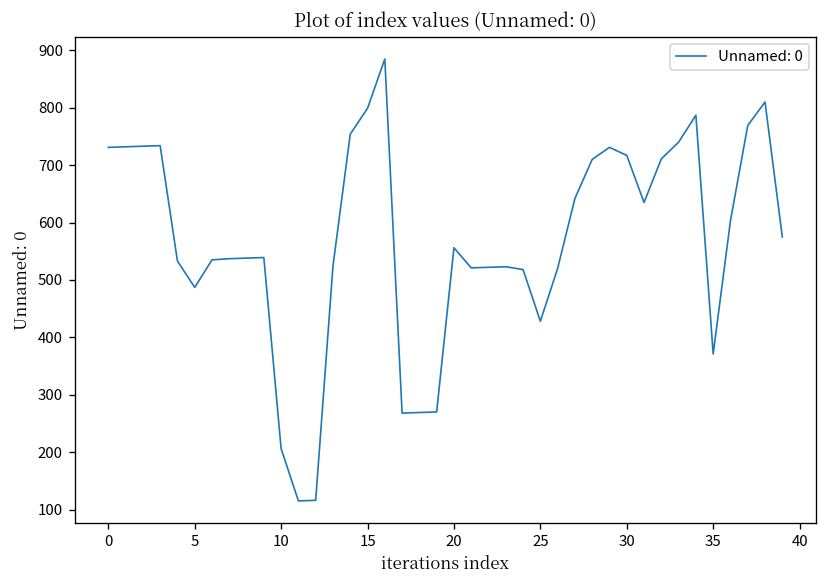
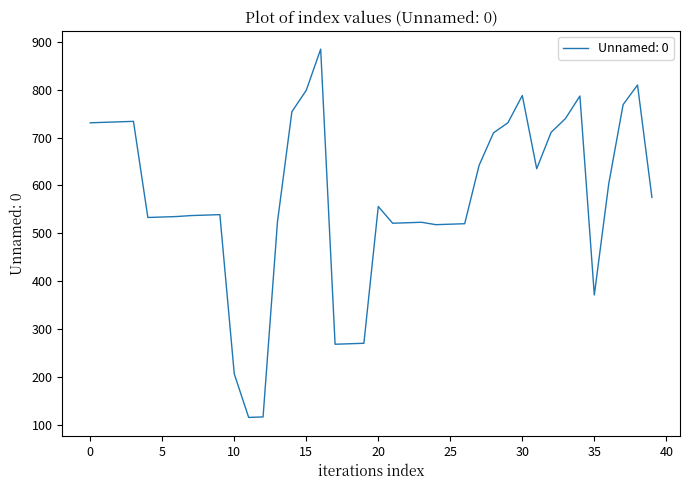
5: 490 -> 530
25: 430 -> 520
30: 720 -> 790
